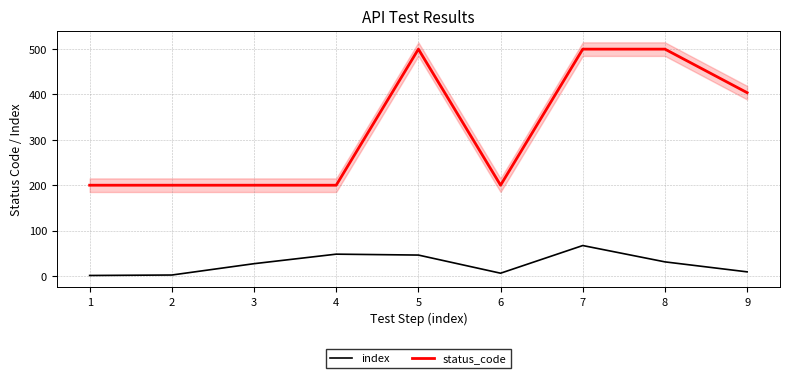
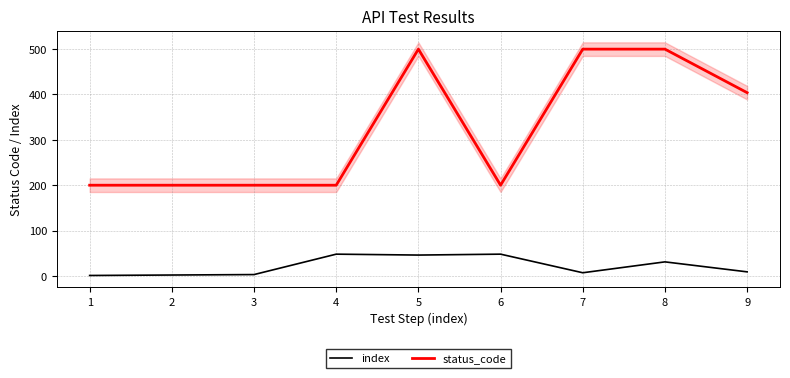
index, 3: 30 -> 0
index, 6: 10 -> 50
index, 7: 70 -> 10
